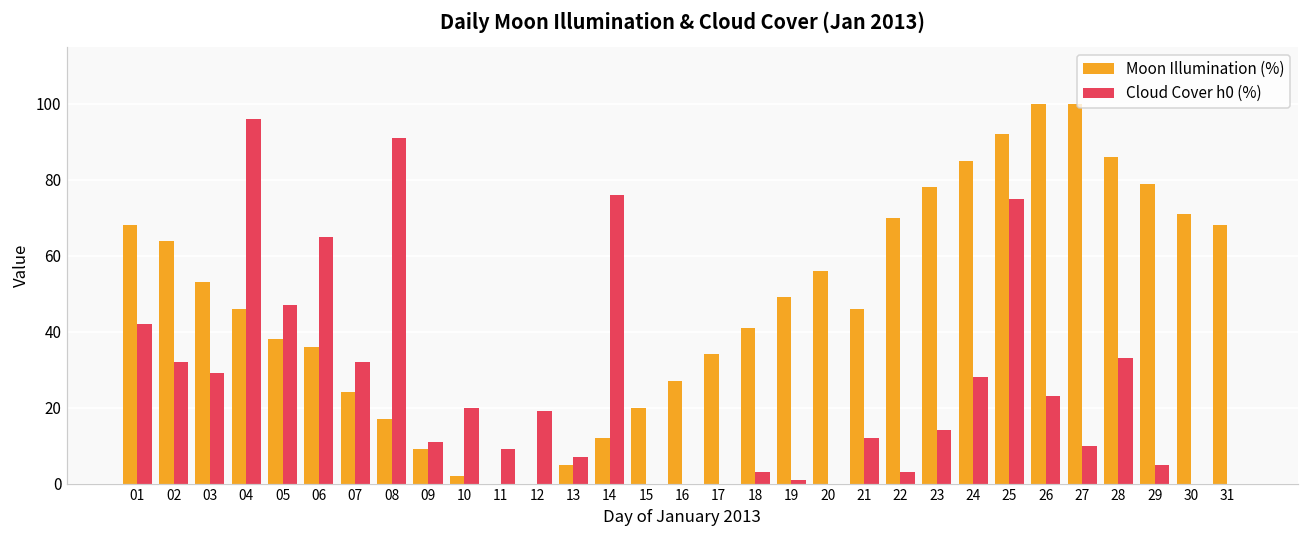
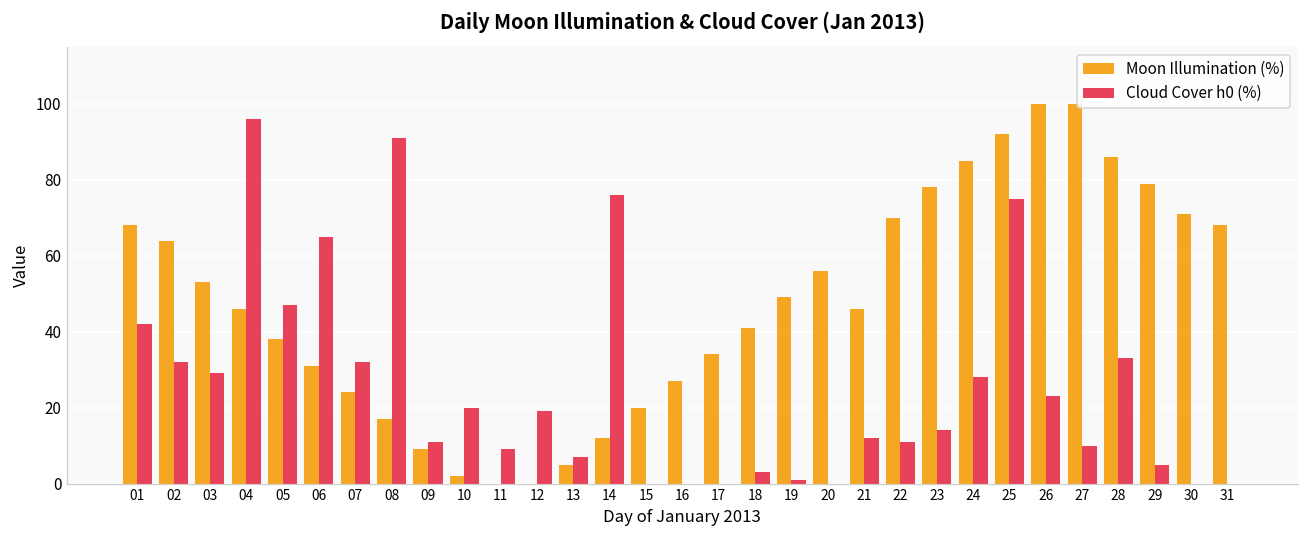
Moon Illumination (%), 06: 36 -> 31
Cloud Cover h0 (%), 22: 3 -> 11
